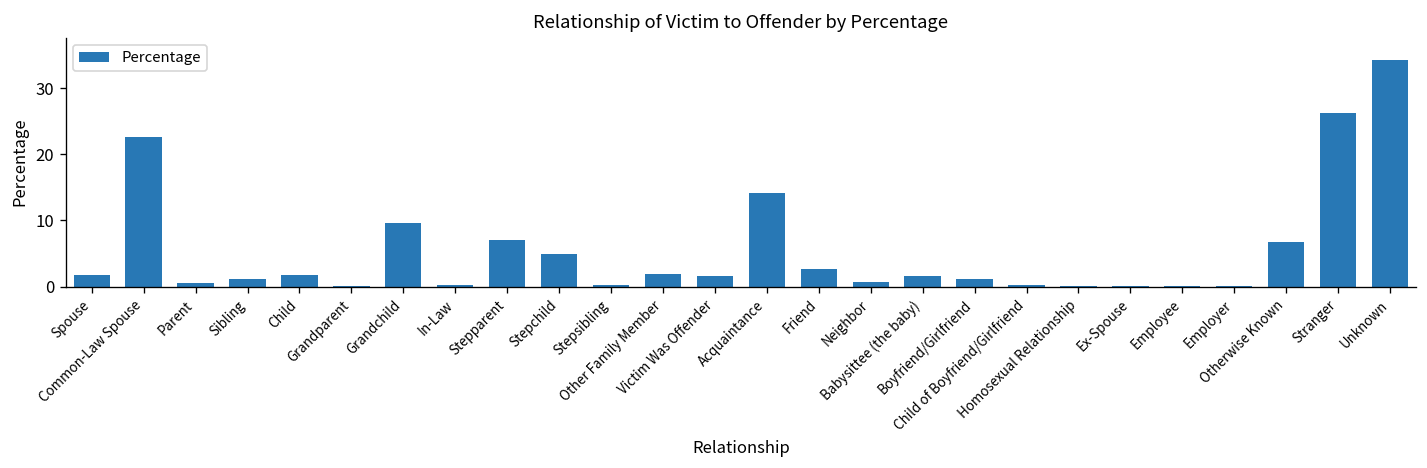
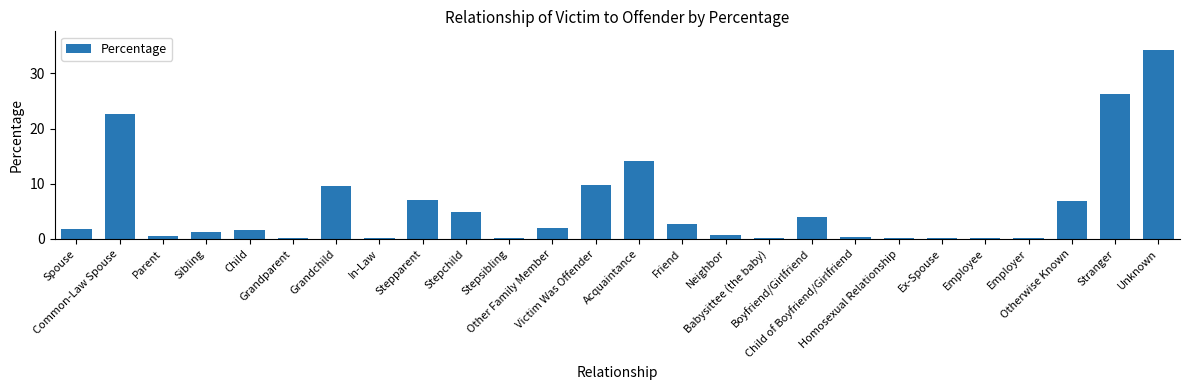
Victim Was Offender: 2 -> 10
Babysittee (the baby): 2 -> 0
Boyfriend/Girlfriend: 1 -> 4
